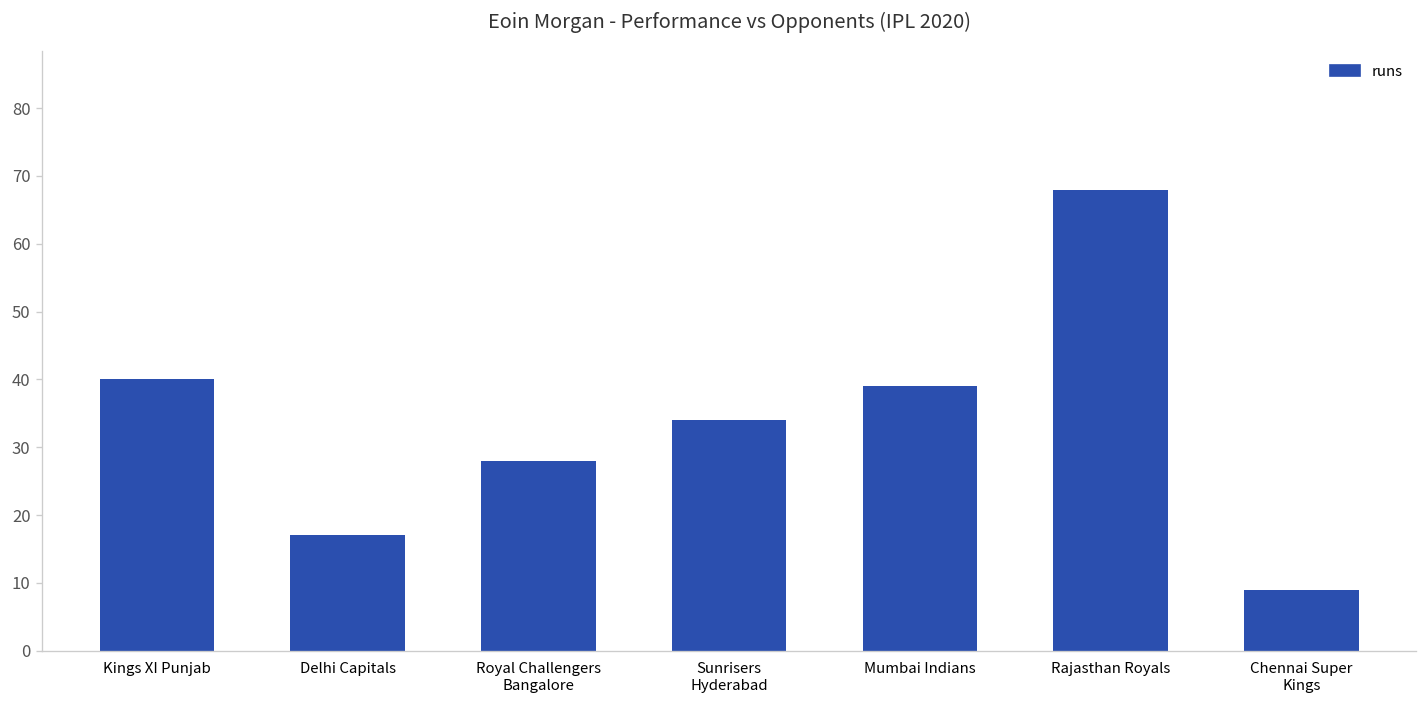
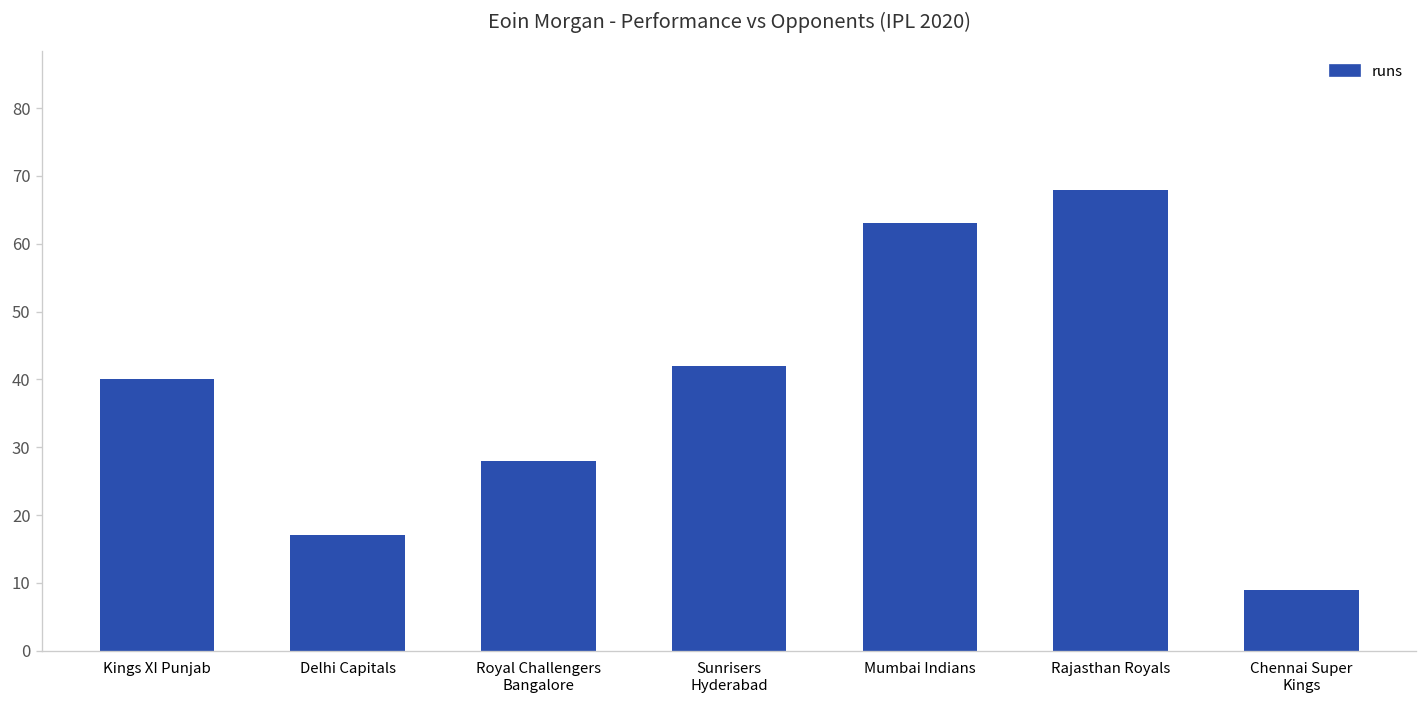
Sunrisers Hyderabad: 34 -> 42
Mumbai Indians: 39 -> 63
